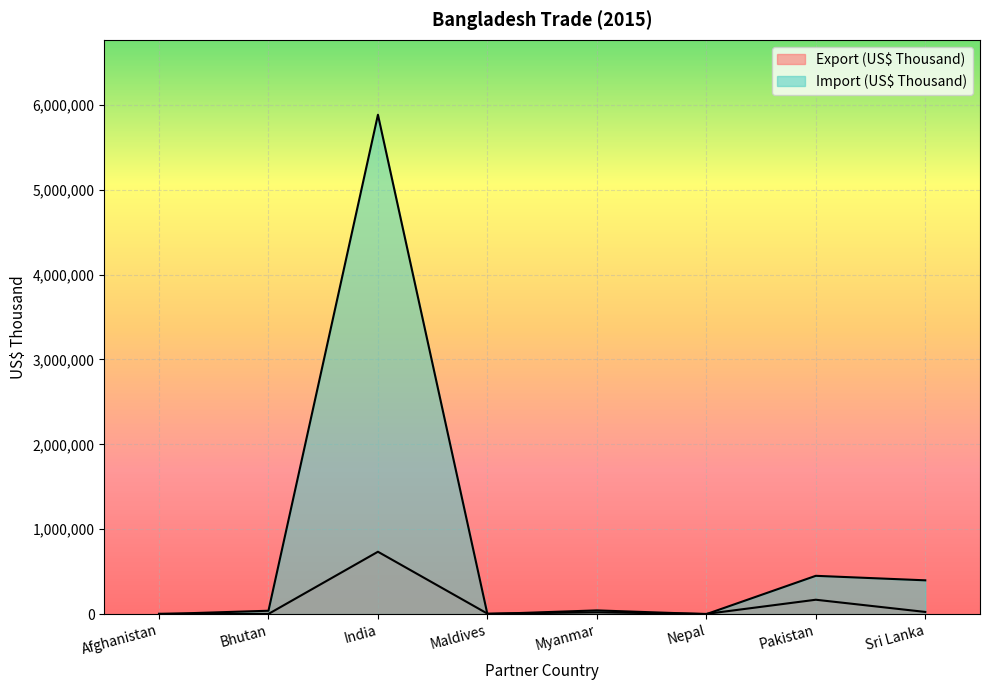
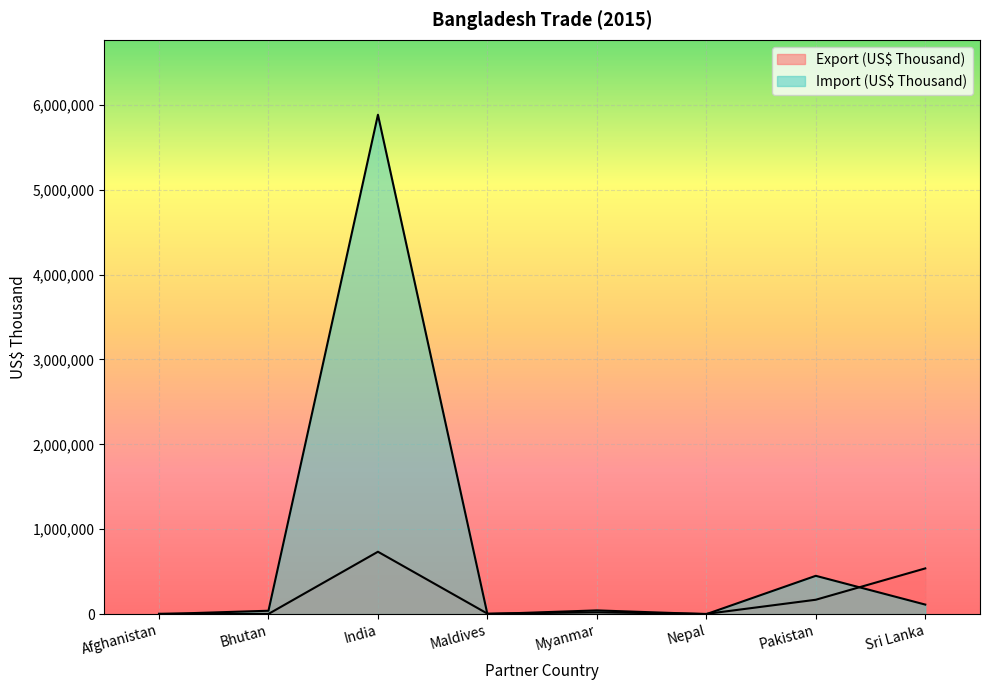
Export (US$ Thousand), Sri Lanka: 0 -> 500,000
Import (US$ Thousand), Sri Lanka: 400,000 -> 100,000
